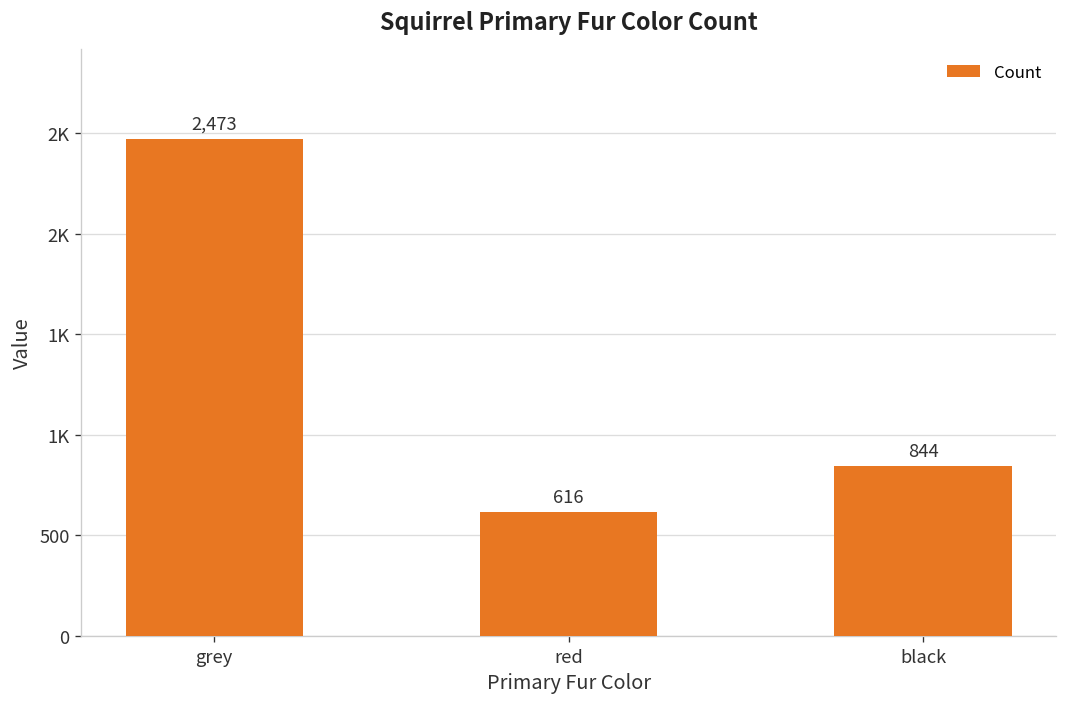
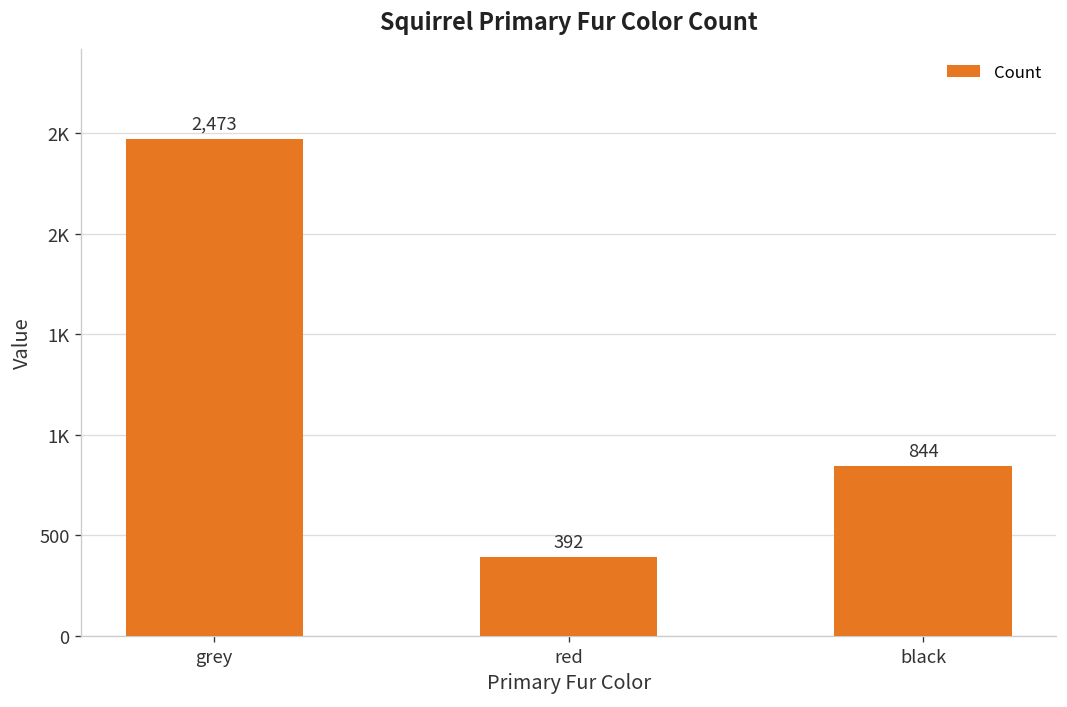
red: 616 -> 392
